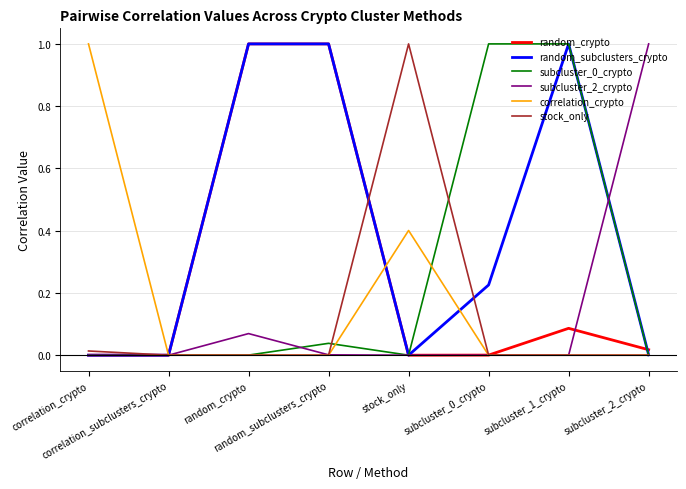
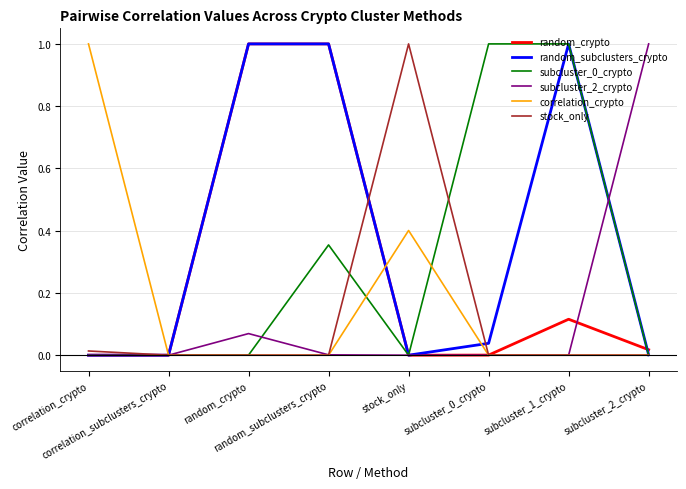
subcluster_0_crypto, random_subclusters_crypto: 0.04 -> 0.35
random_subclusters_crypto, subcluster_0_crypto: 0.23 -> 0.04
random_crypto, subcluster_1_crypto: 0.09 -> 0.12
